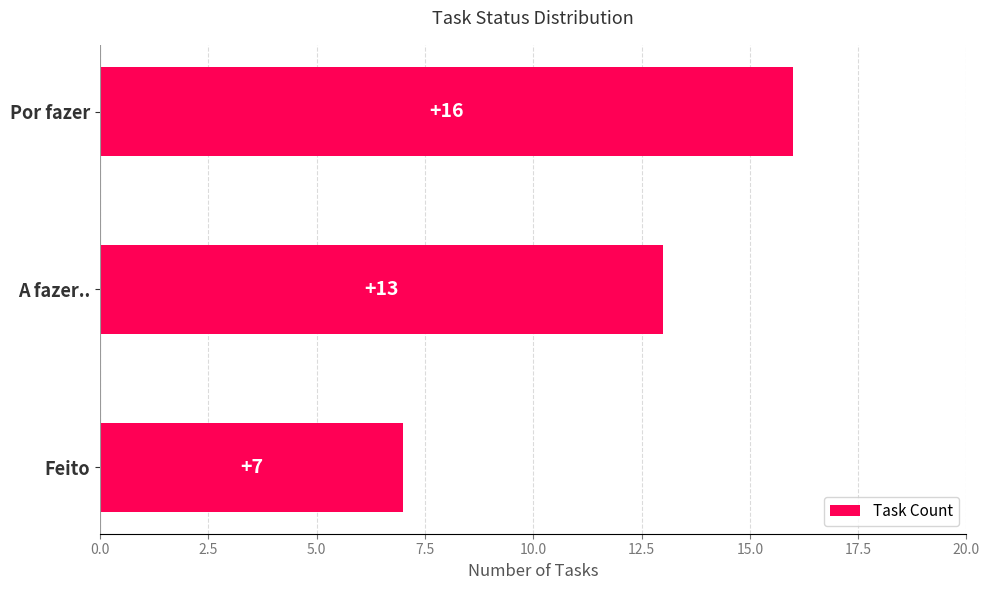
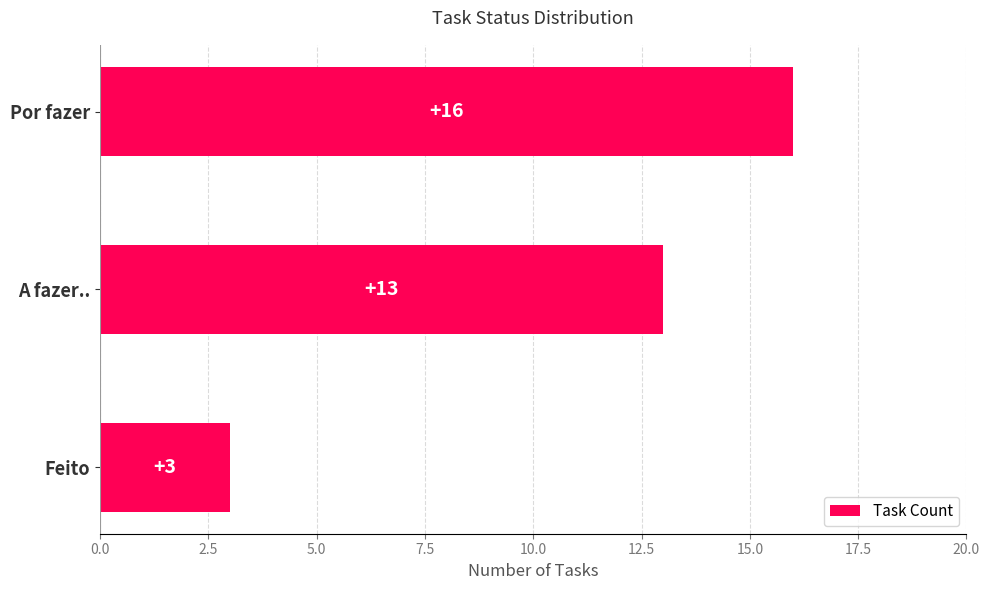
Feito: +7 -> +3
